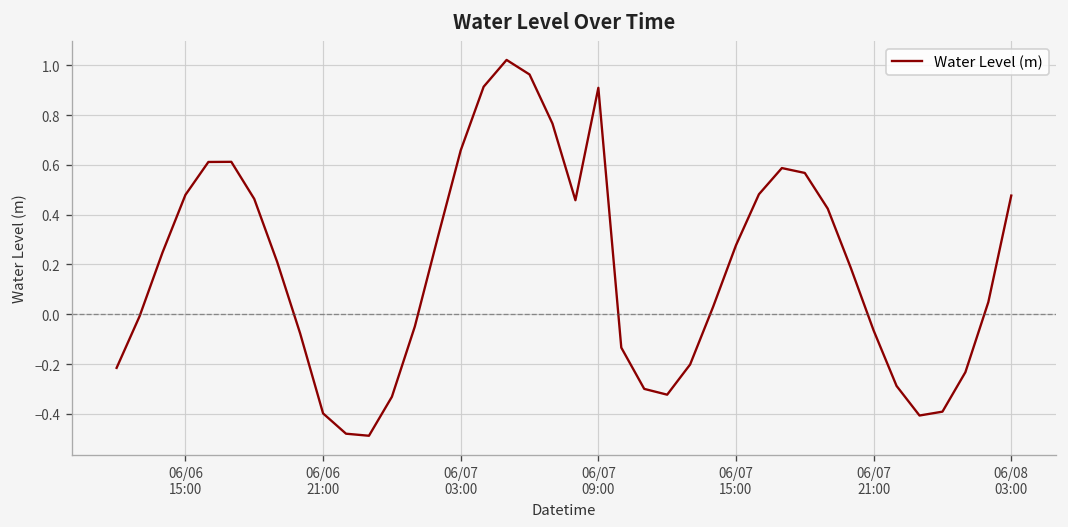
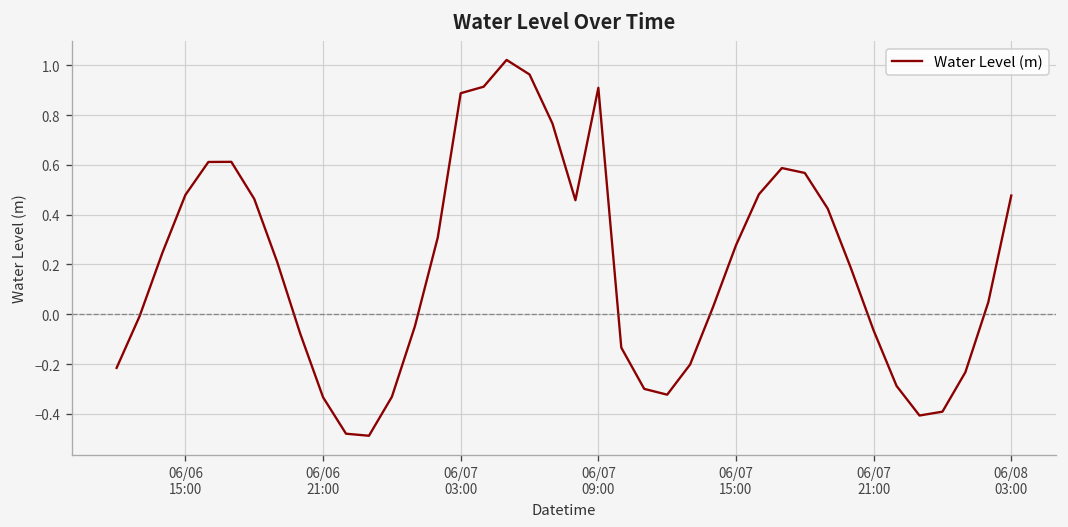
06/06 21:00: -0.40 -> -0.33
06/07 03:00: 0.66 -> 0.89
